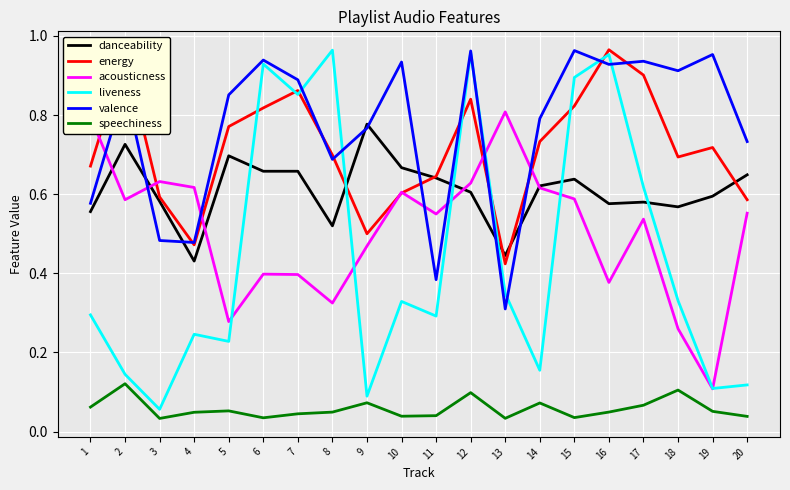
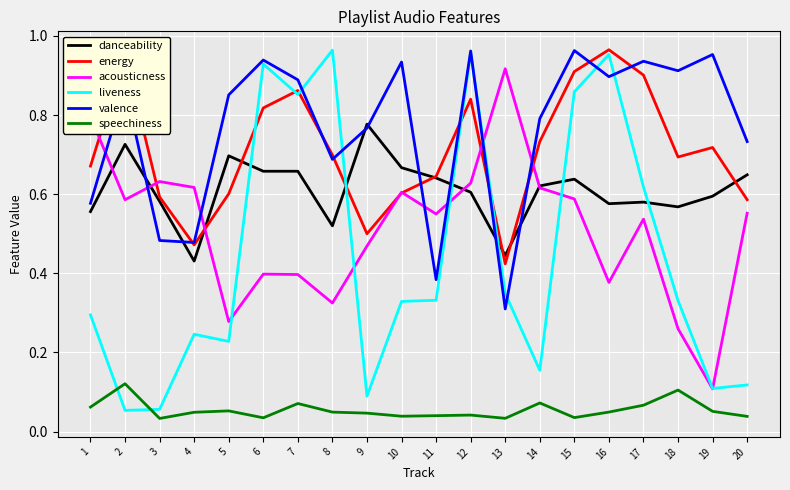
liveness, 2: 0.14 -> 0.05
energy, 5: 0.77 -> 0.60
speechiness, 7: 0.05 -> 0.07
speechiness, 9: 0.07 -> 0.05
liveness, 11: 0.29 -> 0.33
speechiness, 12: 0.10 -> 0.04
acousticness, 13: 0.81 -> 0.92
energy, 15: 0.82 -> 0.91
liveness, 15: 0.90 -> 0.86
valence, 16: 0.93 -> 0.90
